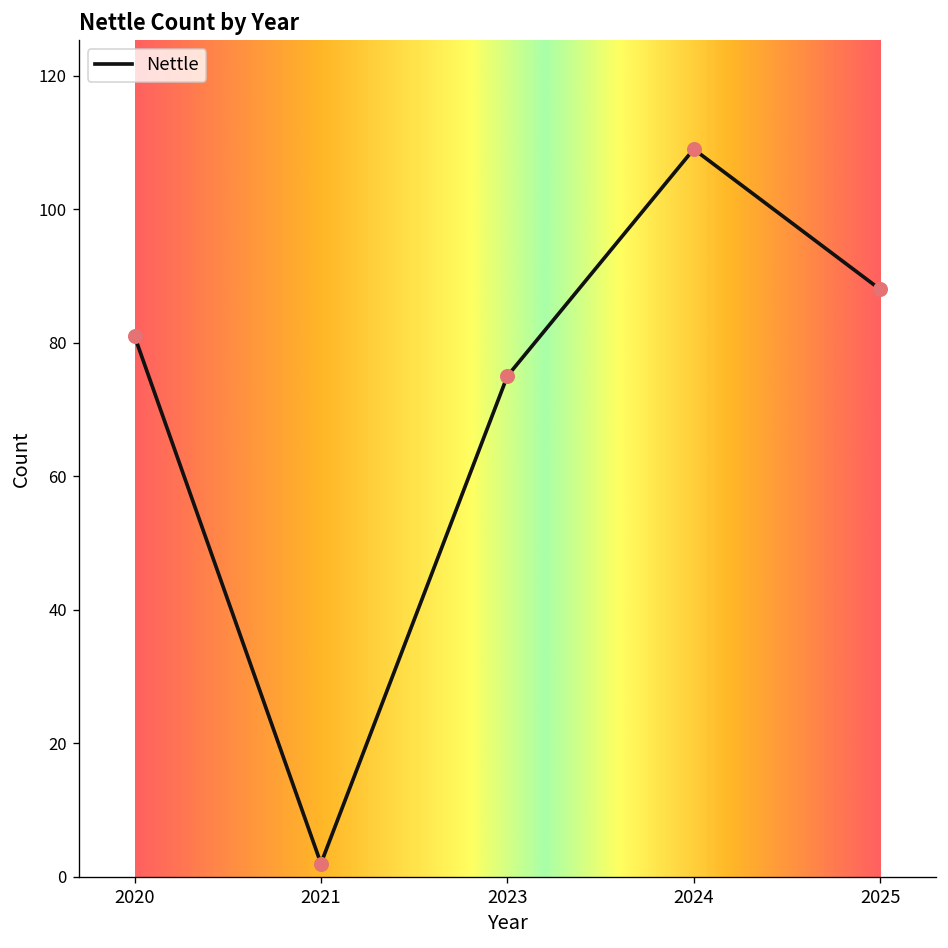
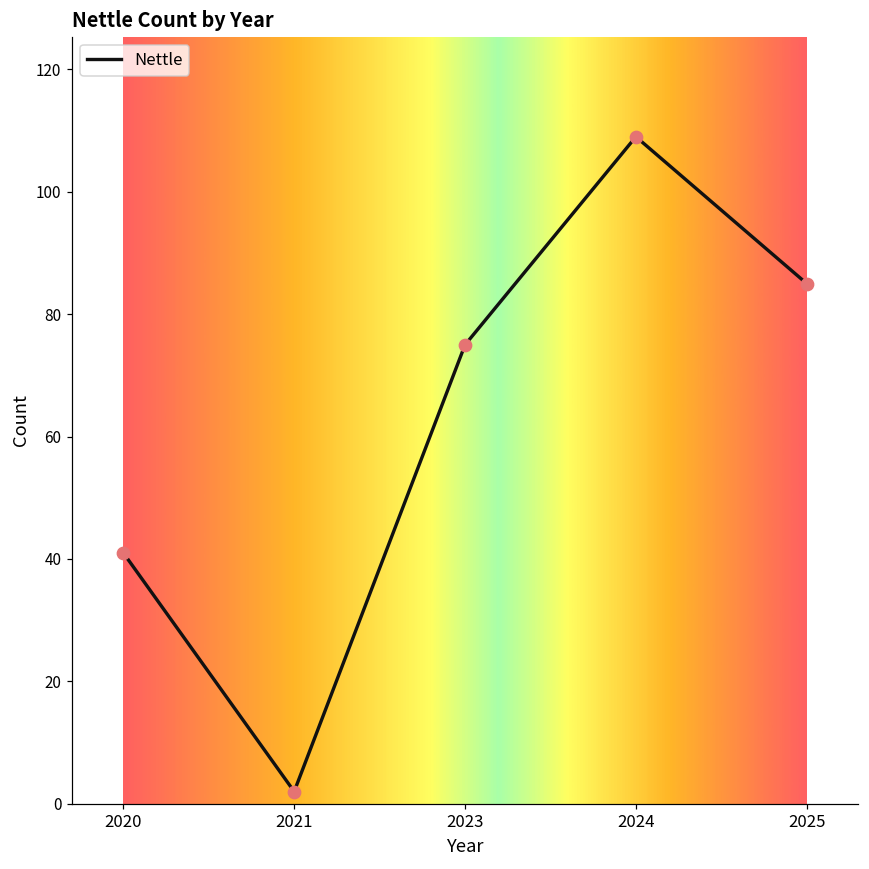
2020: 81 -> 41
2025: 88 -> 85
